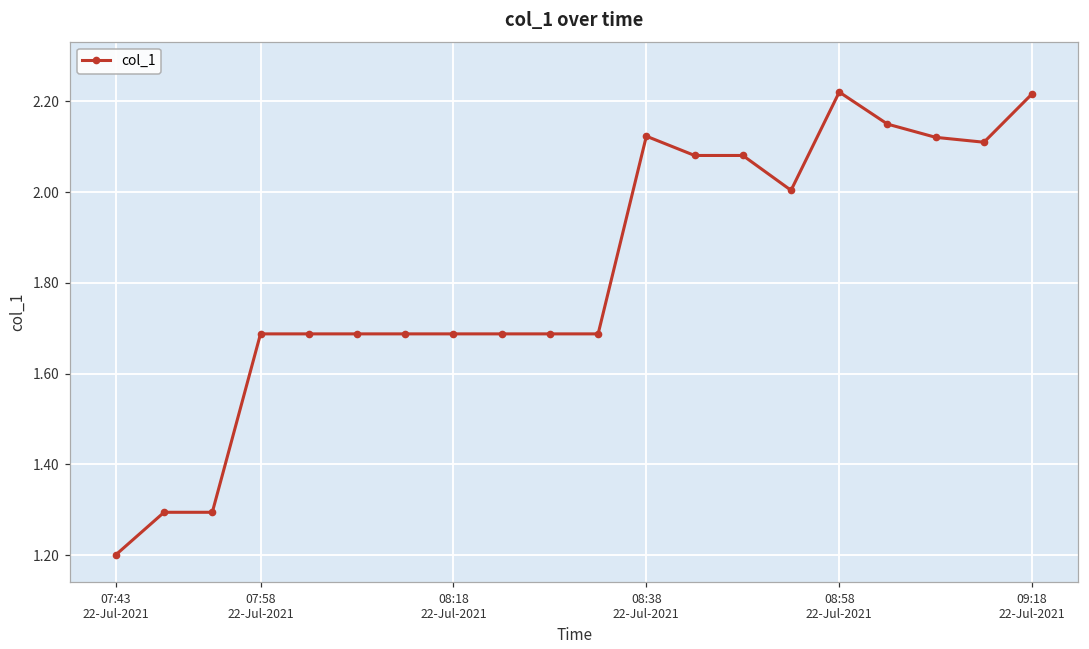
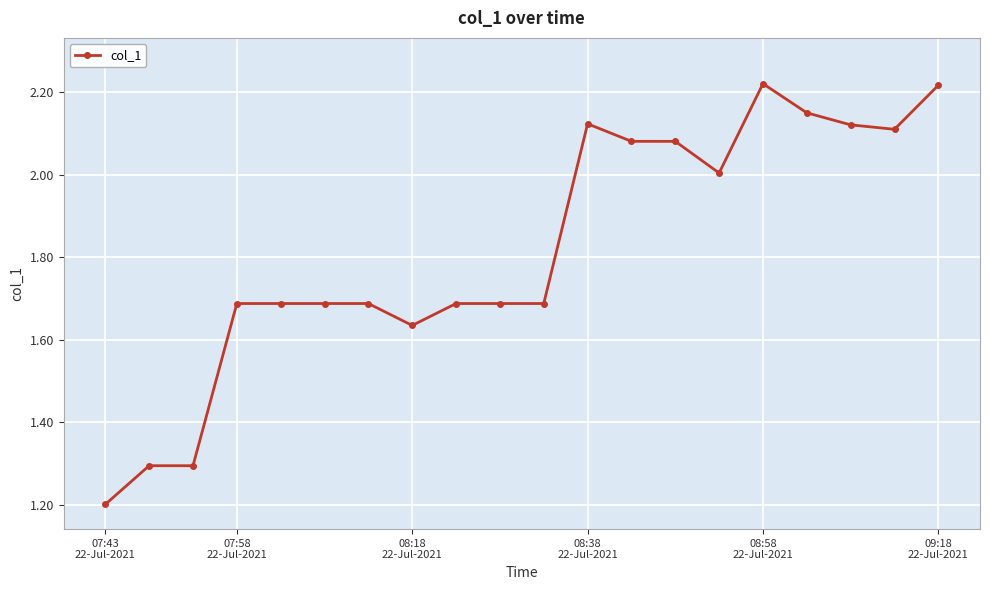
08:18 22-Jul-2021: 1.69 -> 1.63
